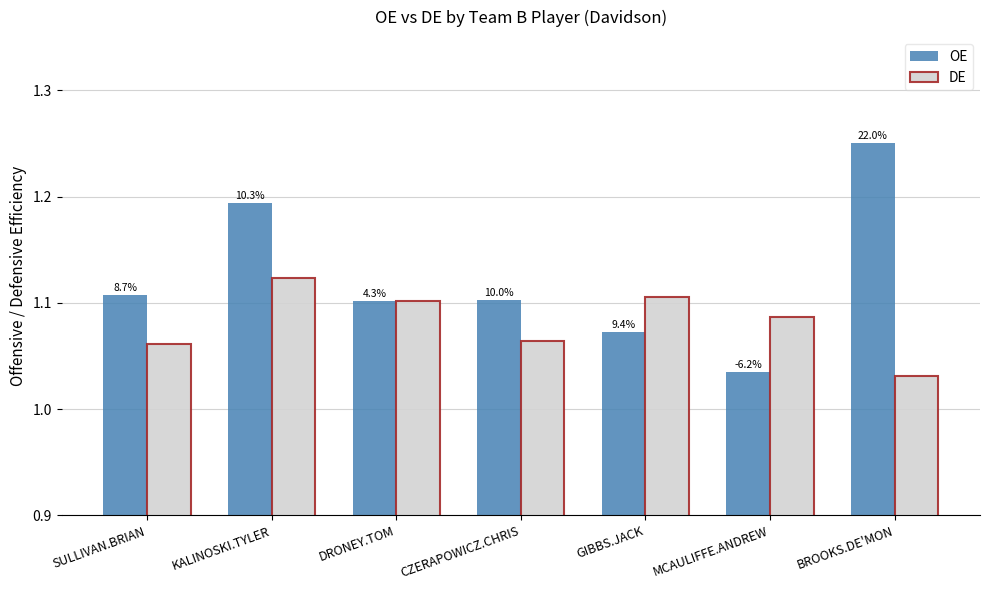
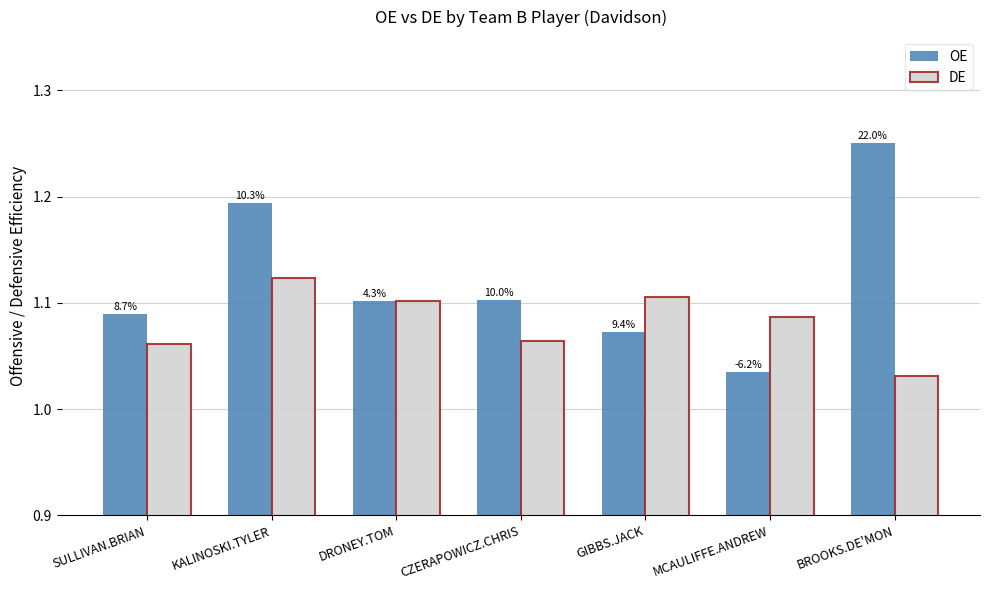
OE, SULLIVAN.BRIAN: 1.107 -> 1.089
